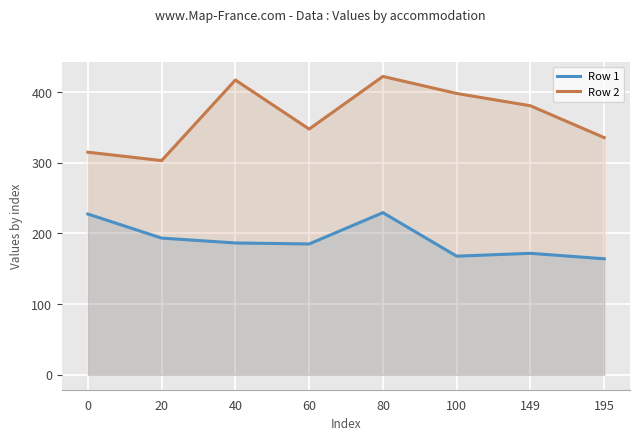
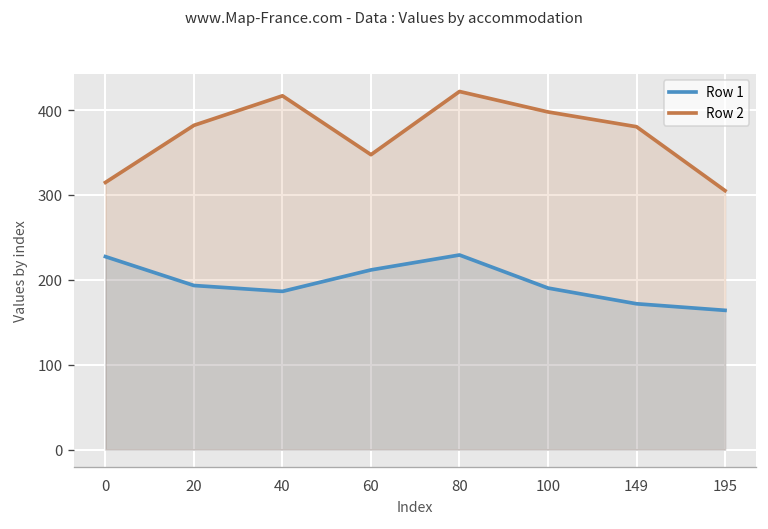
Row 2, 20: 300 -> 380
Row 1, 60: 190 -> 210
Row 1, 100: 170 -> 190
Row 2, 195: 340 -> 310
